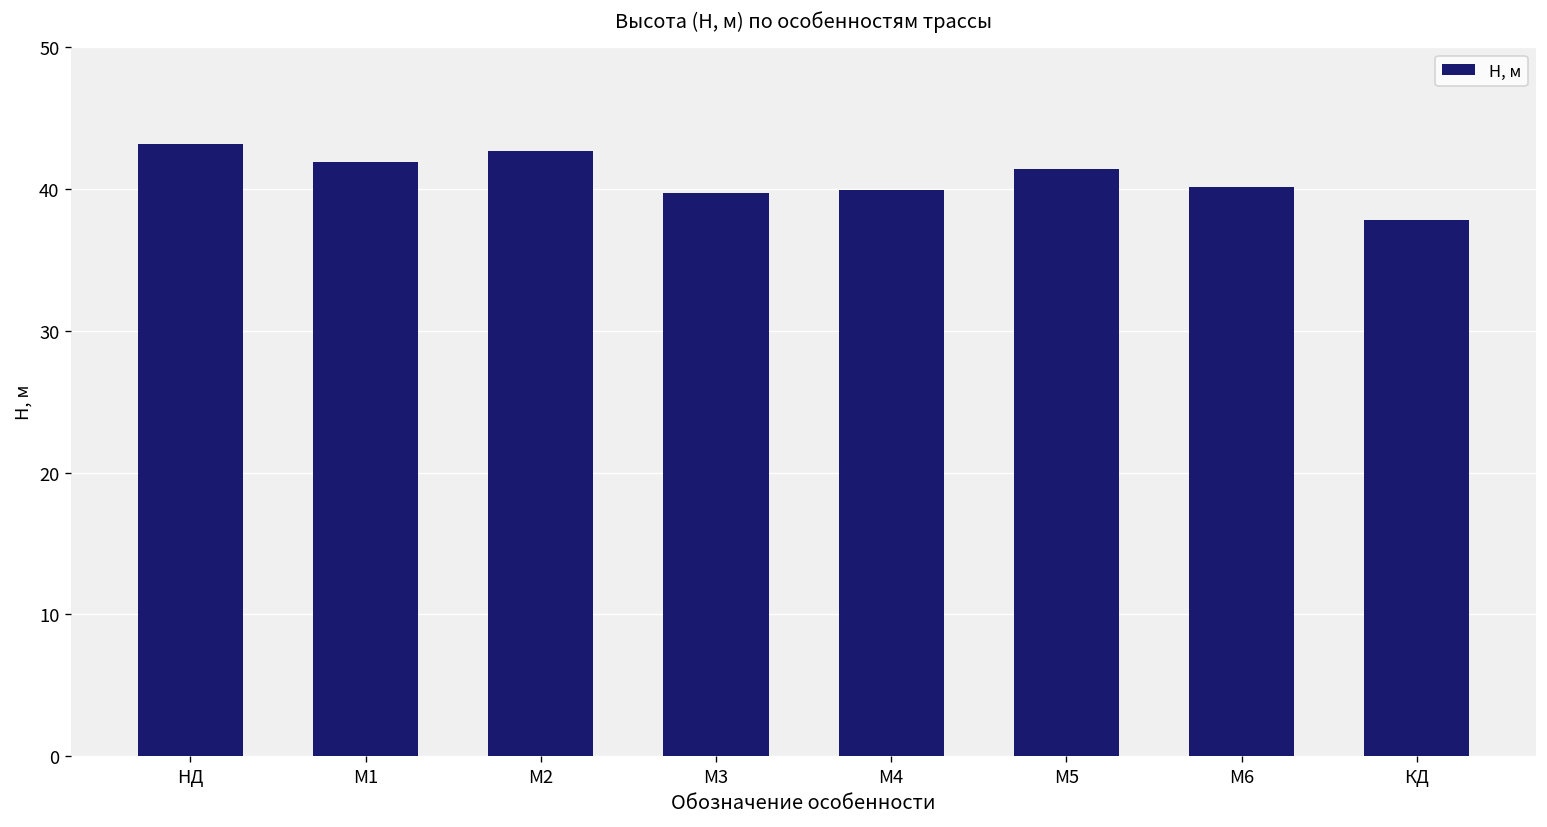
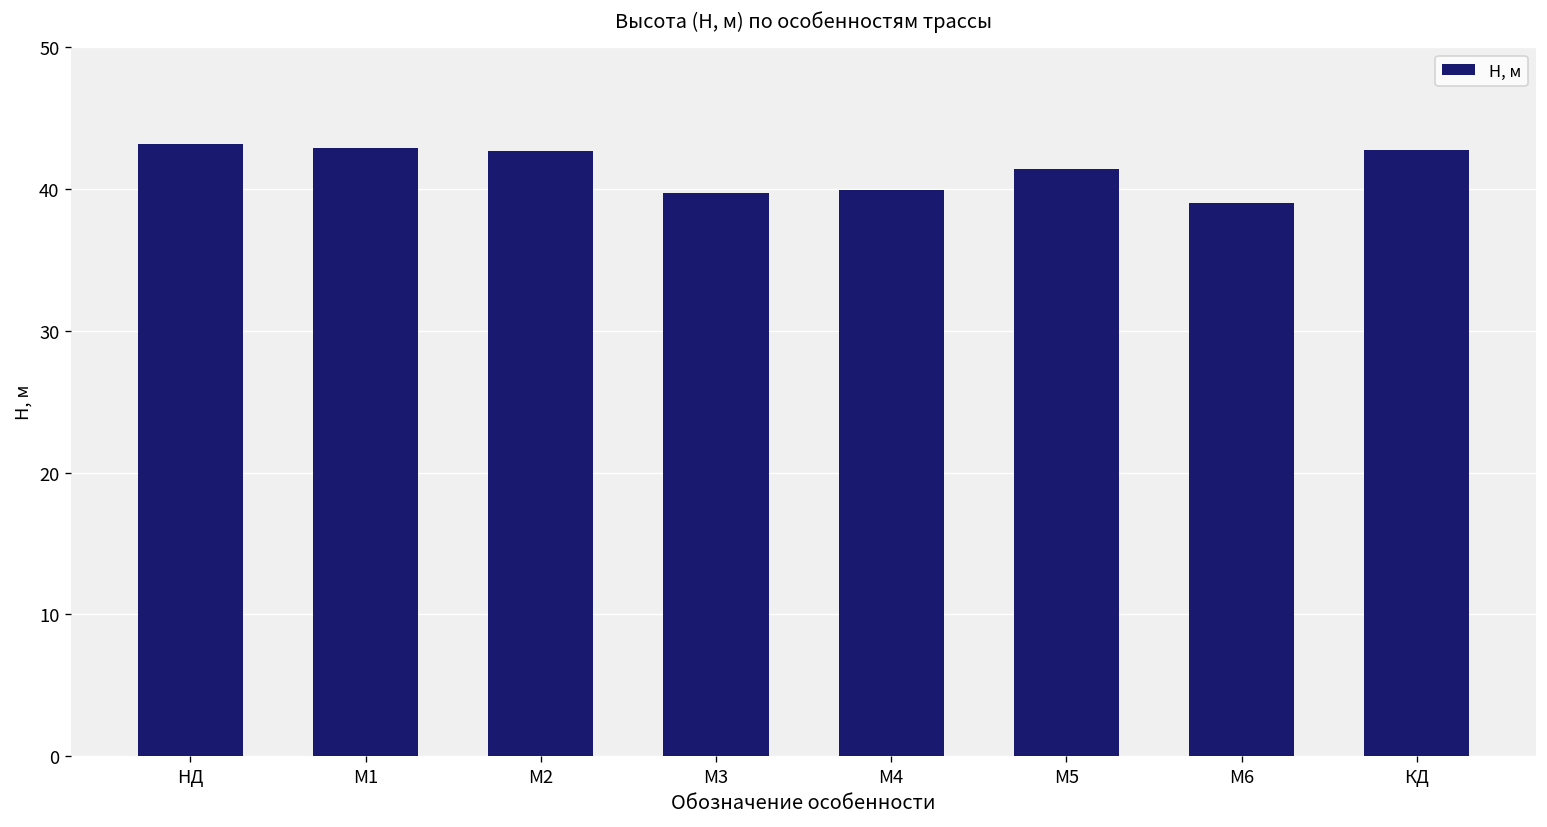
M1: 41.9 -> 42.9
M6: 40.1 -> 39.0
КД: 37.8 -> 42.8
